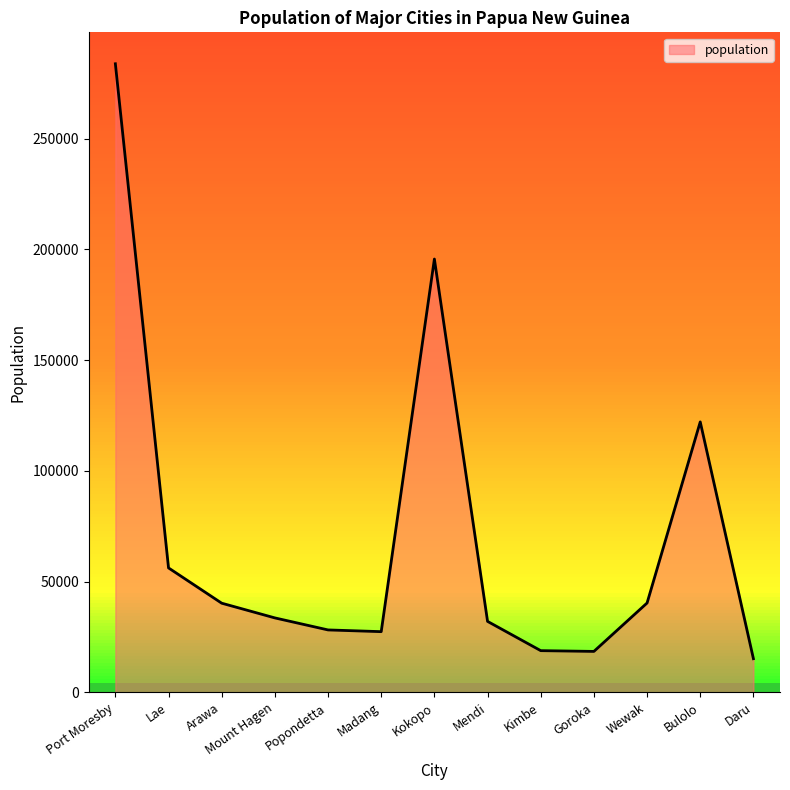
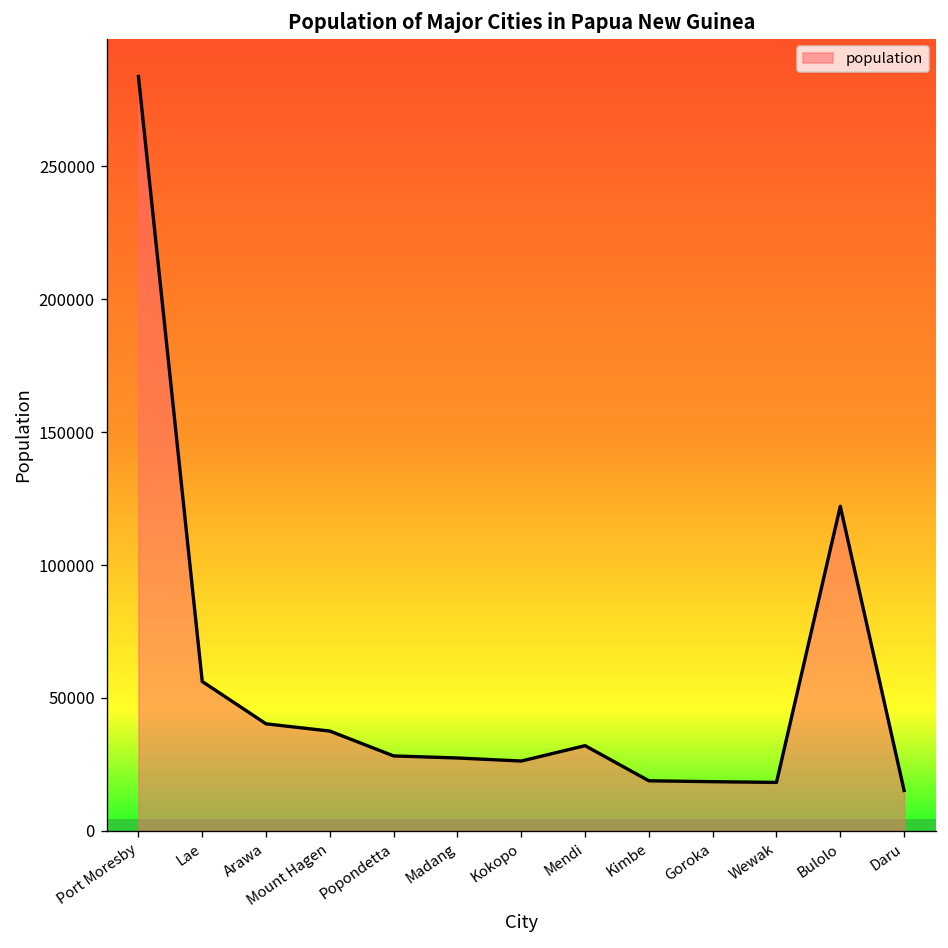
Mount Hagen: 34000 -> 38000
Kokopo: 196000 -> 26000
Wewak: 40000 -> 18000
